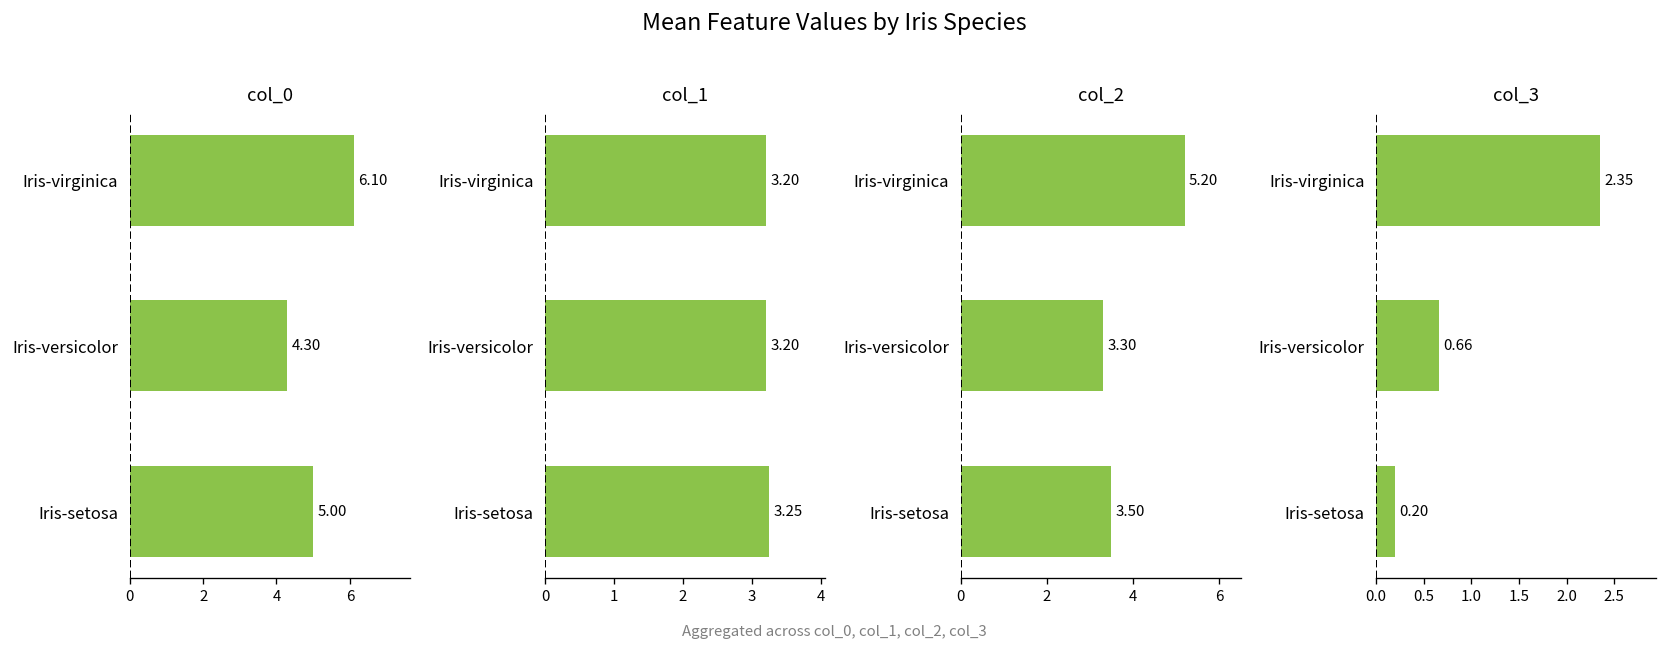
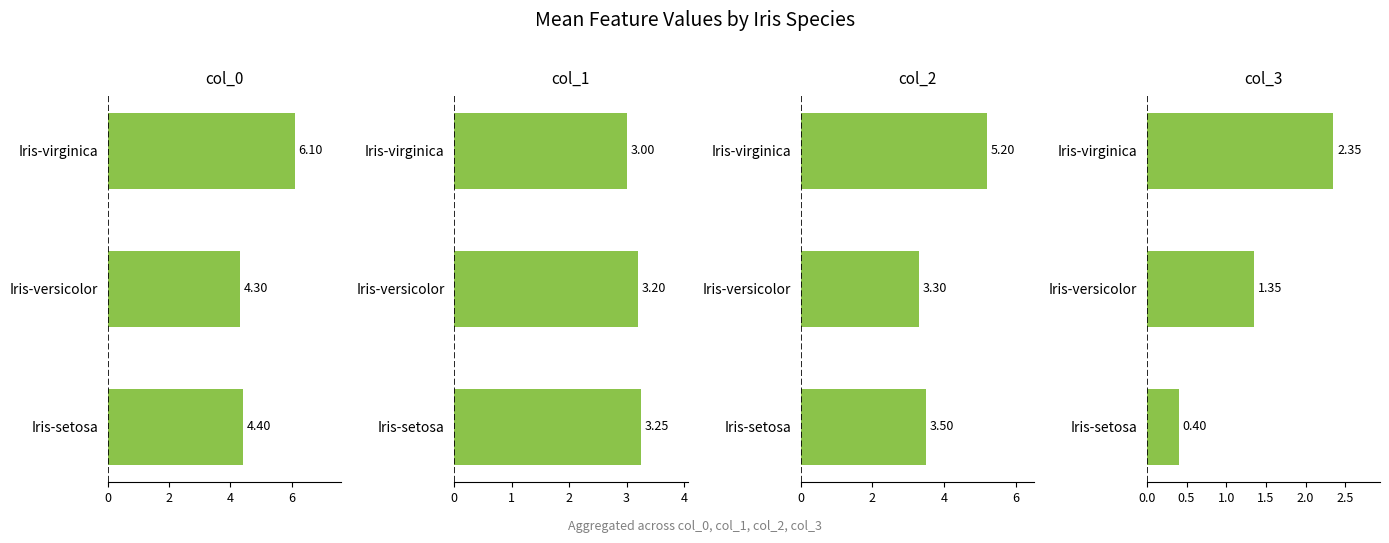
col_0, Iris-setosa: 5.00 -> 4.40
col_1, Iris-virginica: 3.20 -> 3.00
col_3, Iris-versicolor: 0.66 -> 1.35
col_3, Iris-setosa: 0.20 -> 0.40
